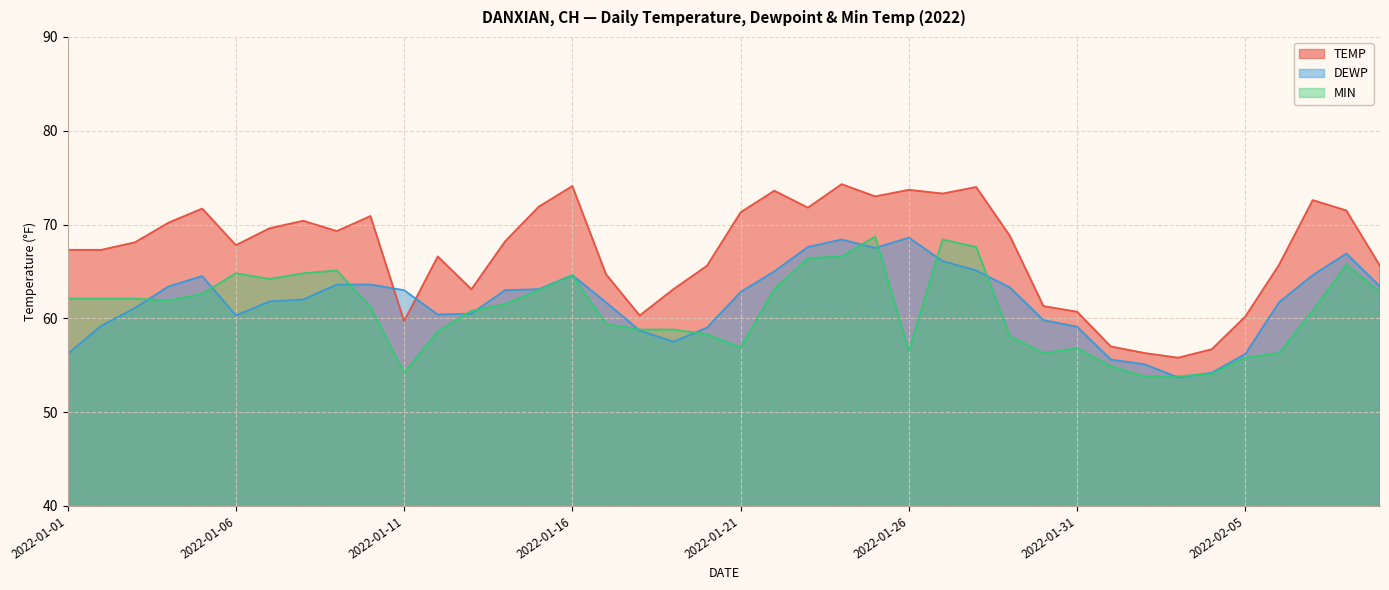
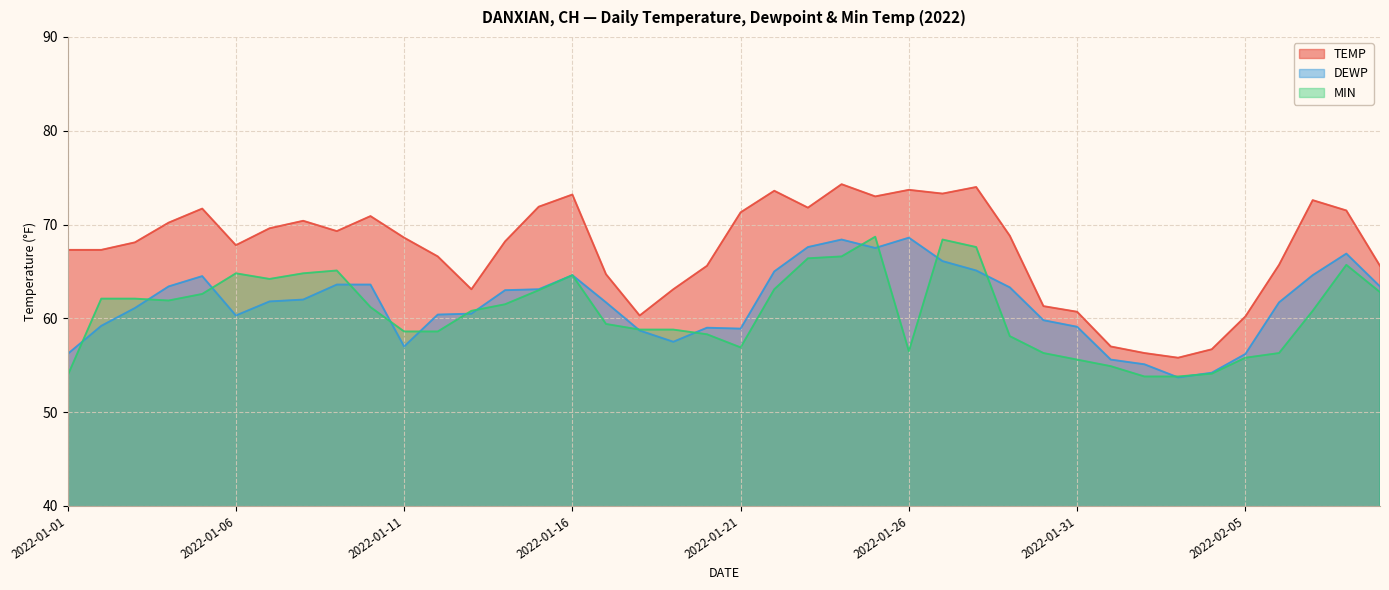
MIN, 2022-01-01: 62 -> 54
TEMP, 2022-01-11: 60 -> 69
DEWP, 2022-01-11: 63 -> 57
MIN, 2022-01-11: 54 -> 59
TEMP, 2022-01-16: 74 -> 73
DEWP, 2022-01-21: 63 -> 59
MIN, 2022-01-31: 57 -> 56
